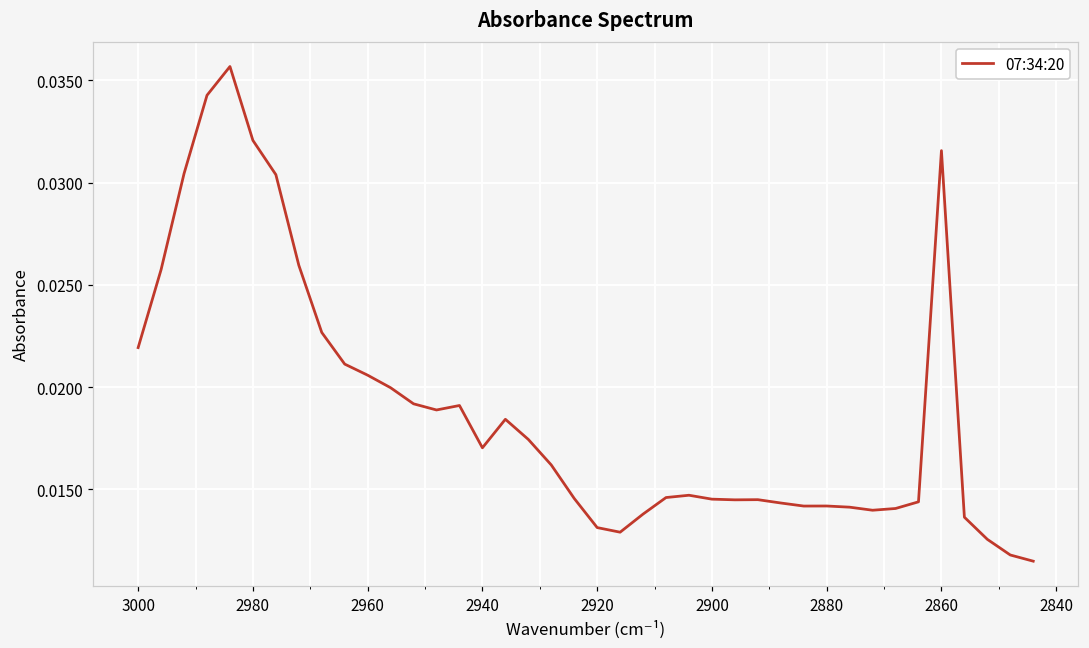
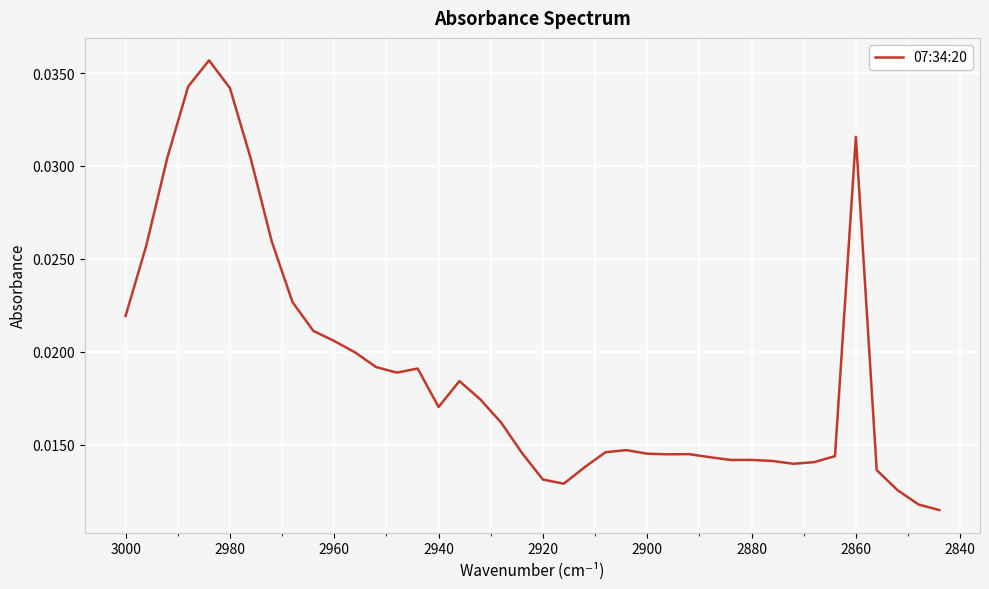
2980: 0.0321 -> 0.0342
